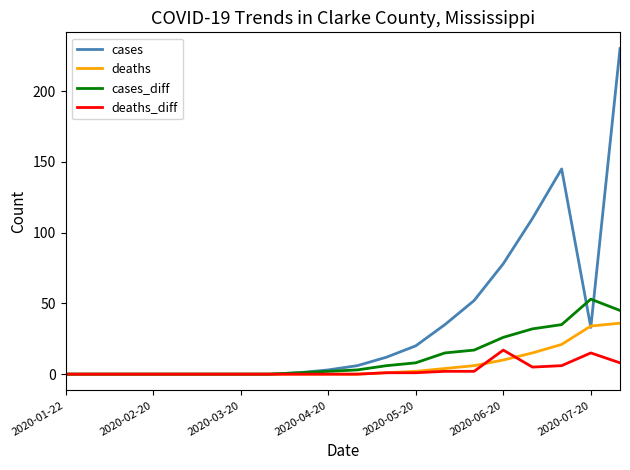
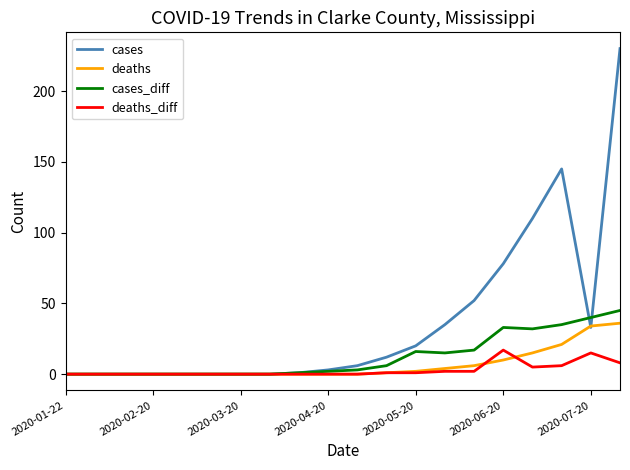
cases_diff, 2020-05-20: 8 -> 16
cases_diff, 2020-06-20: 26 -> 33
cases_diff, 2020-07-20: 53 -> 40
